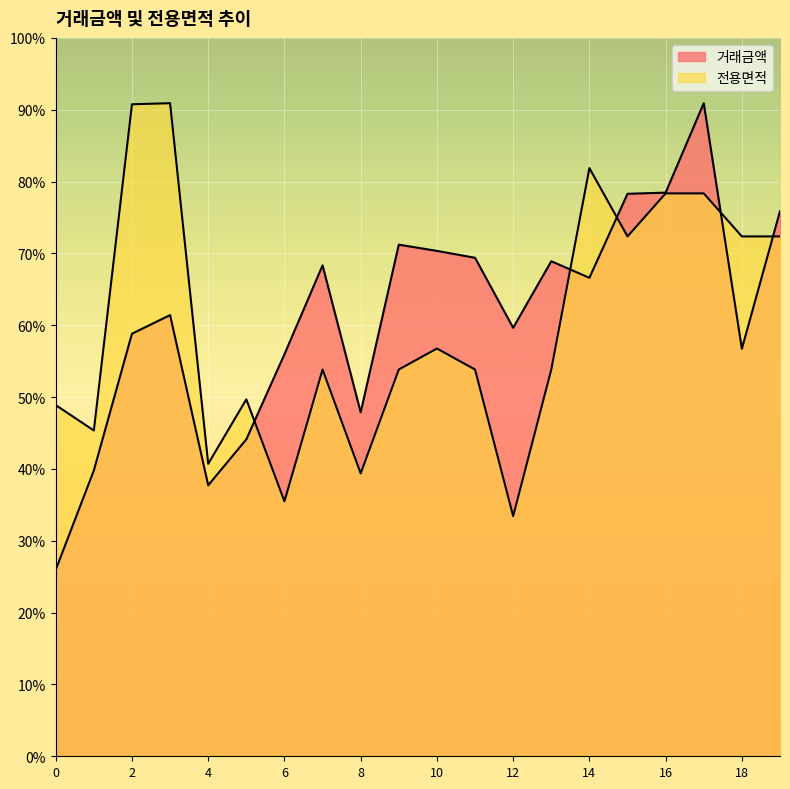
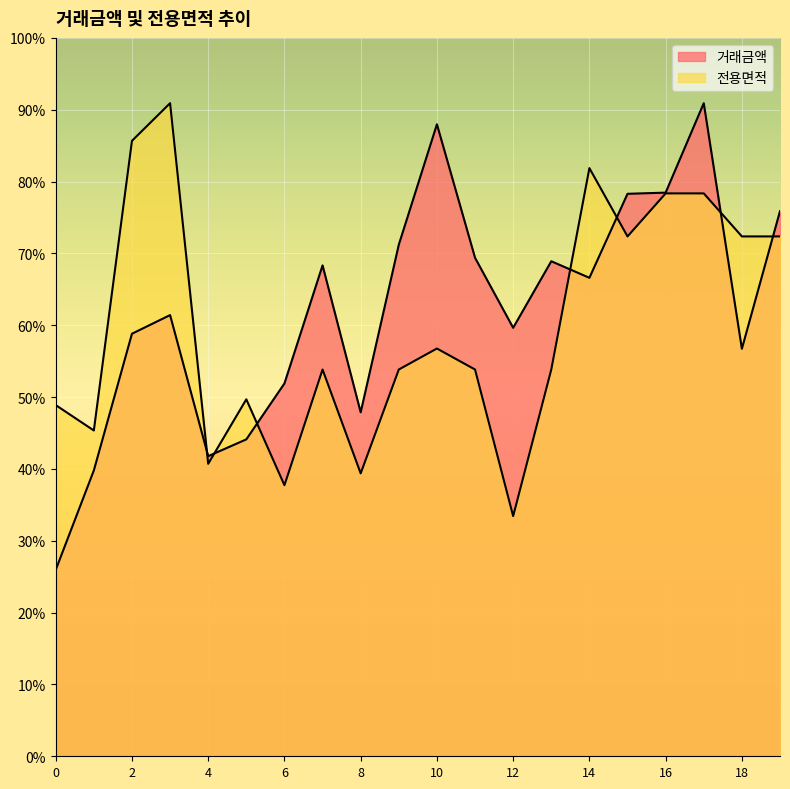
전용면적, 2: 91% -> 86%
거래금액, 4: 38% -> 42%
거래금액, 6: 56% -> 52%
전용면적, 6: 35% -> 38%
거래금액, 10: 70% -> 88%
